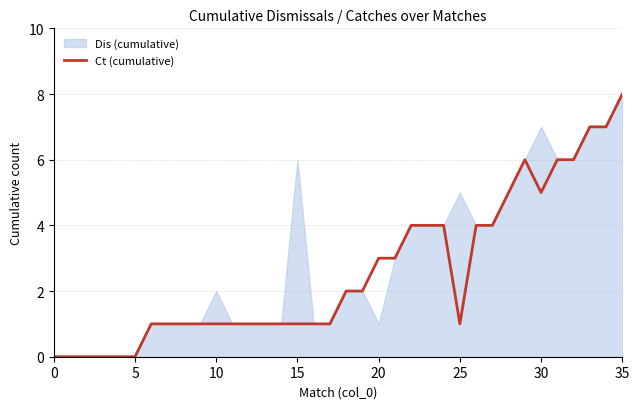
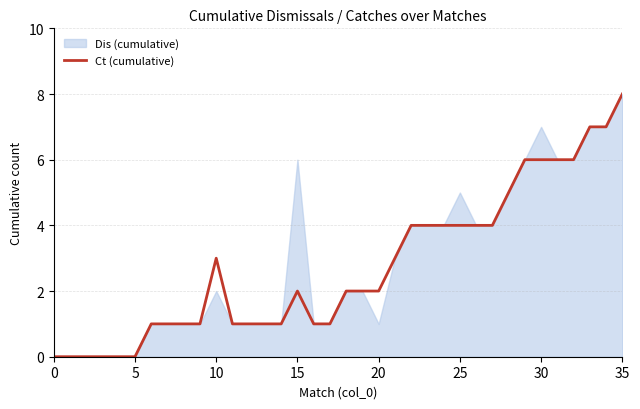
Ct (cumulative), 10: 1 -> 3
Ct (cumulative), 15: 1 -> 2
Ct (cumulative), 20: 3 -> 2
Ct (cumulative), 25: 1 -> 4
Ct (cumulative), 30: 5 -> 6
